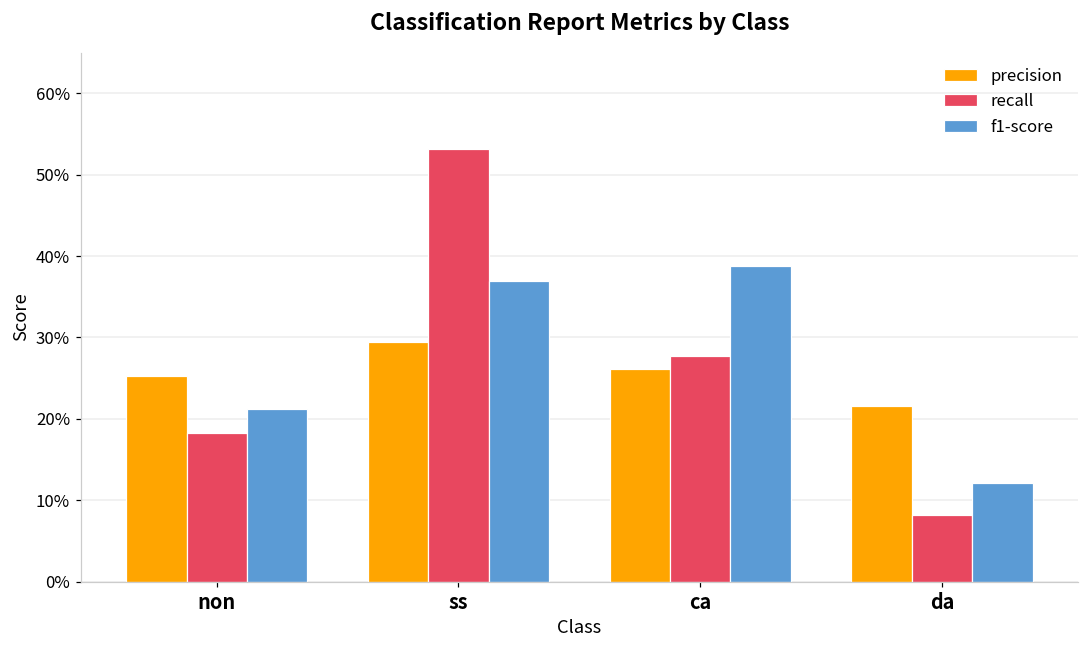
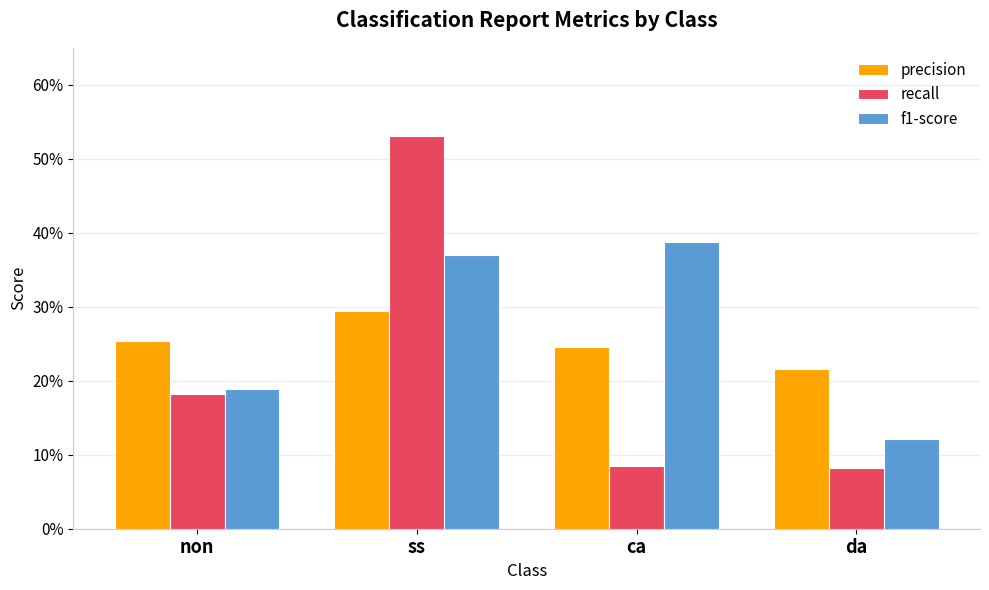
f1-score, non: 21% -> 19%
precision, ca: 26% -> 25%
recall, ca: 28% -> 8%
